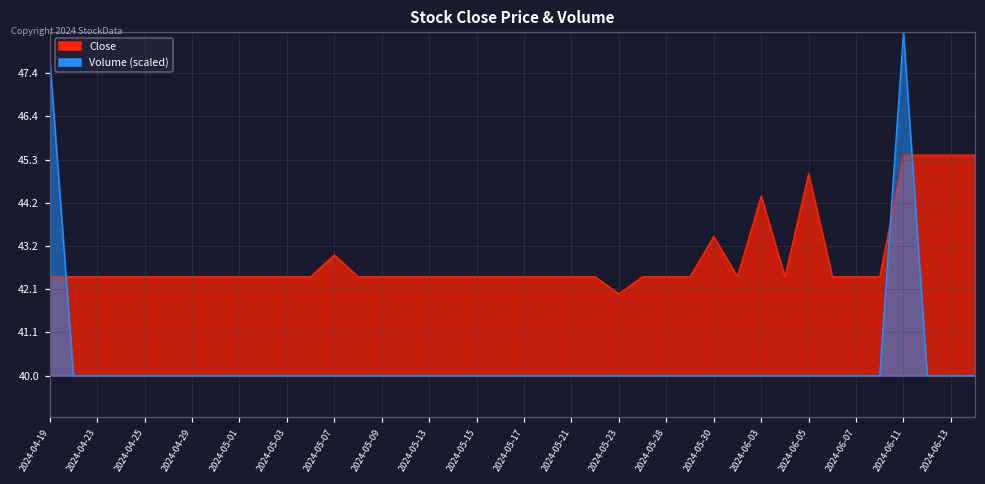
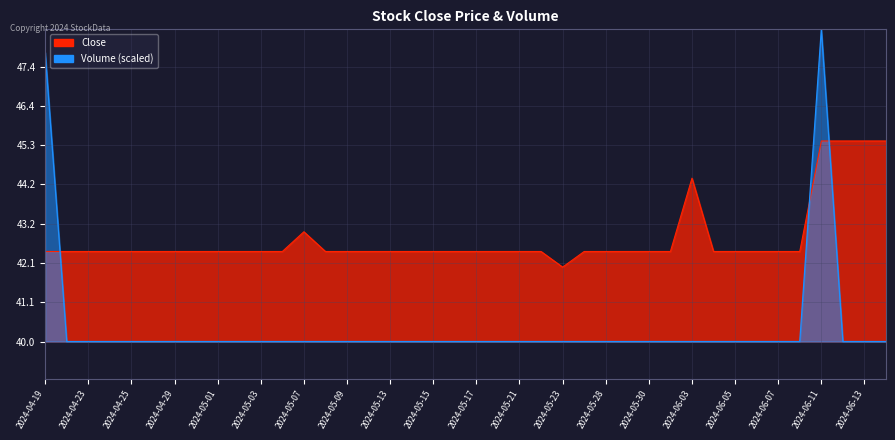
Close, 2024-05-30: 43.4 -> 42.4
Close, 2024-06-05: 45.0 -> 42.4
